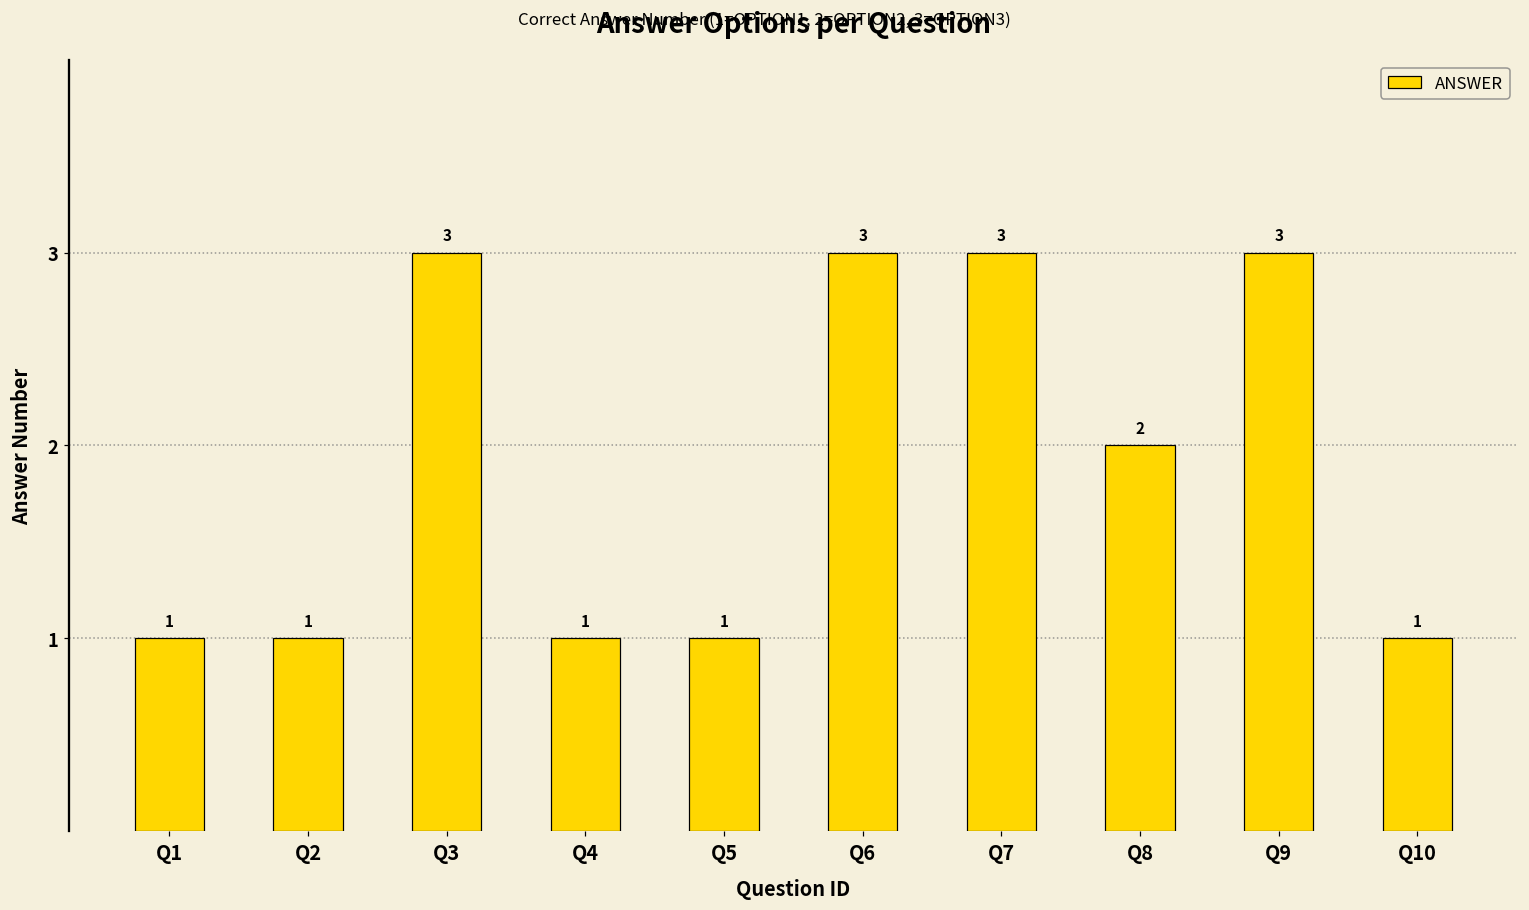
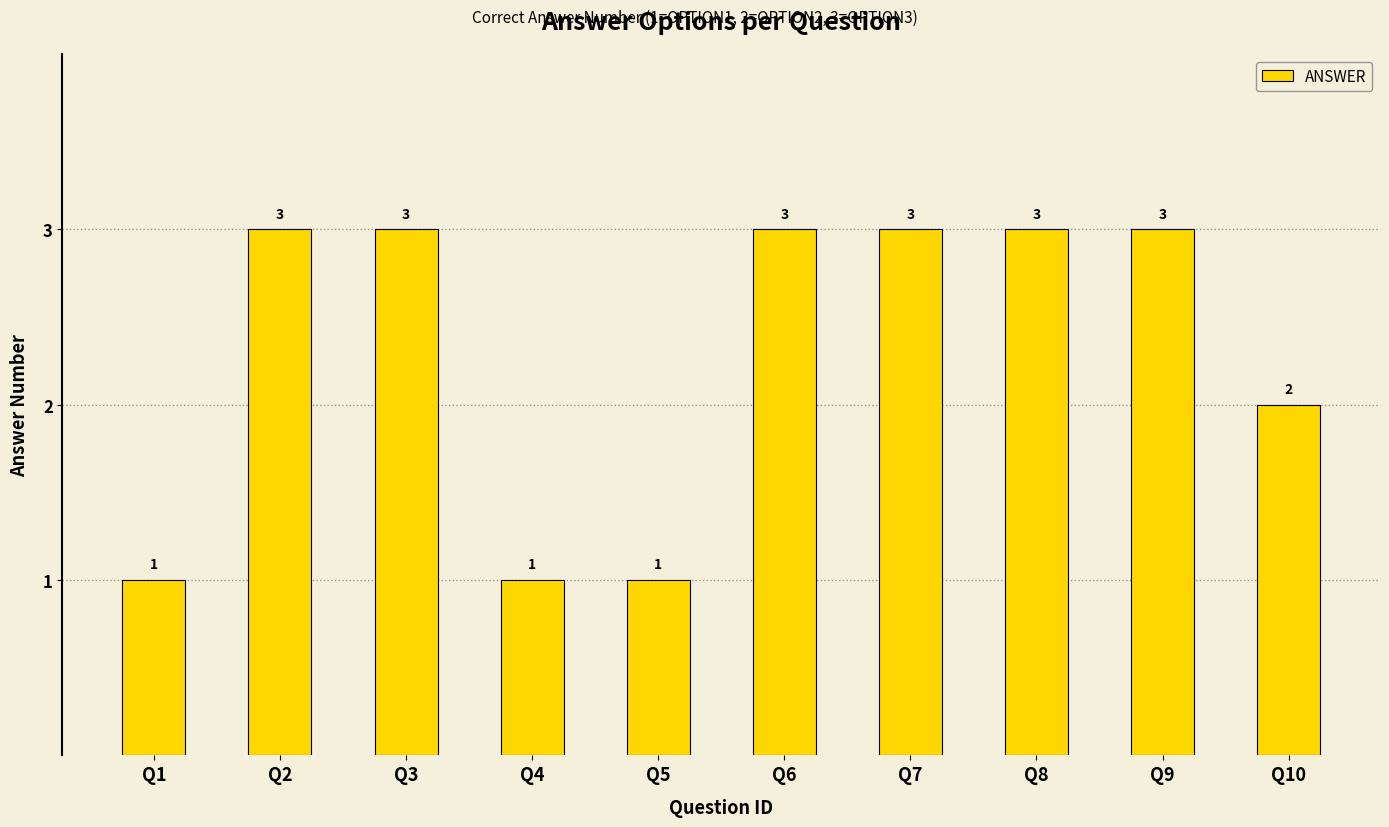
Q2: 1 -> 3
Q8: 2 -> 3
Q10: 1 -> 2
